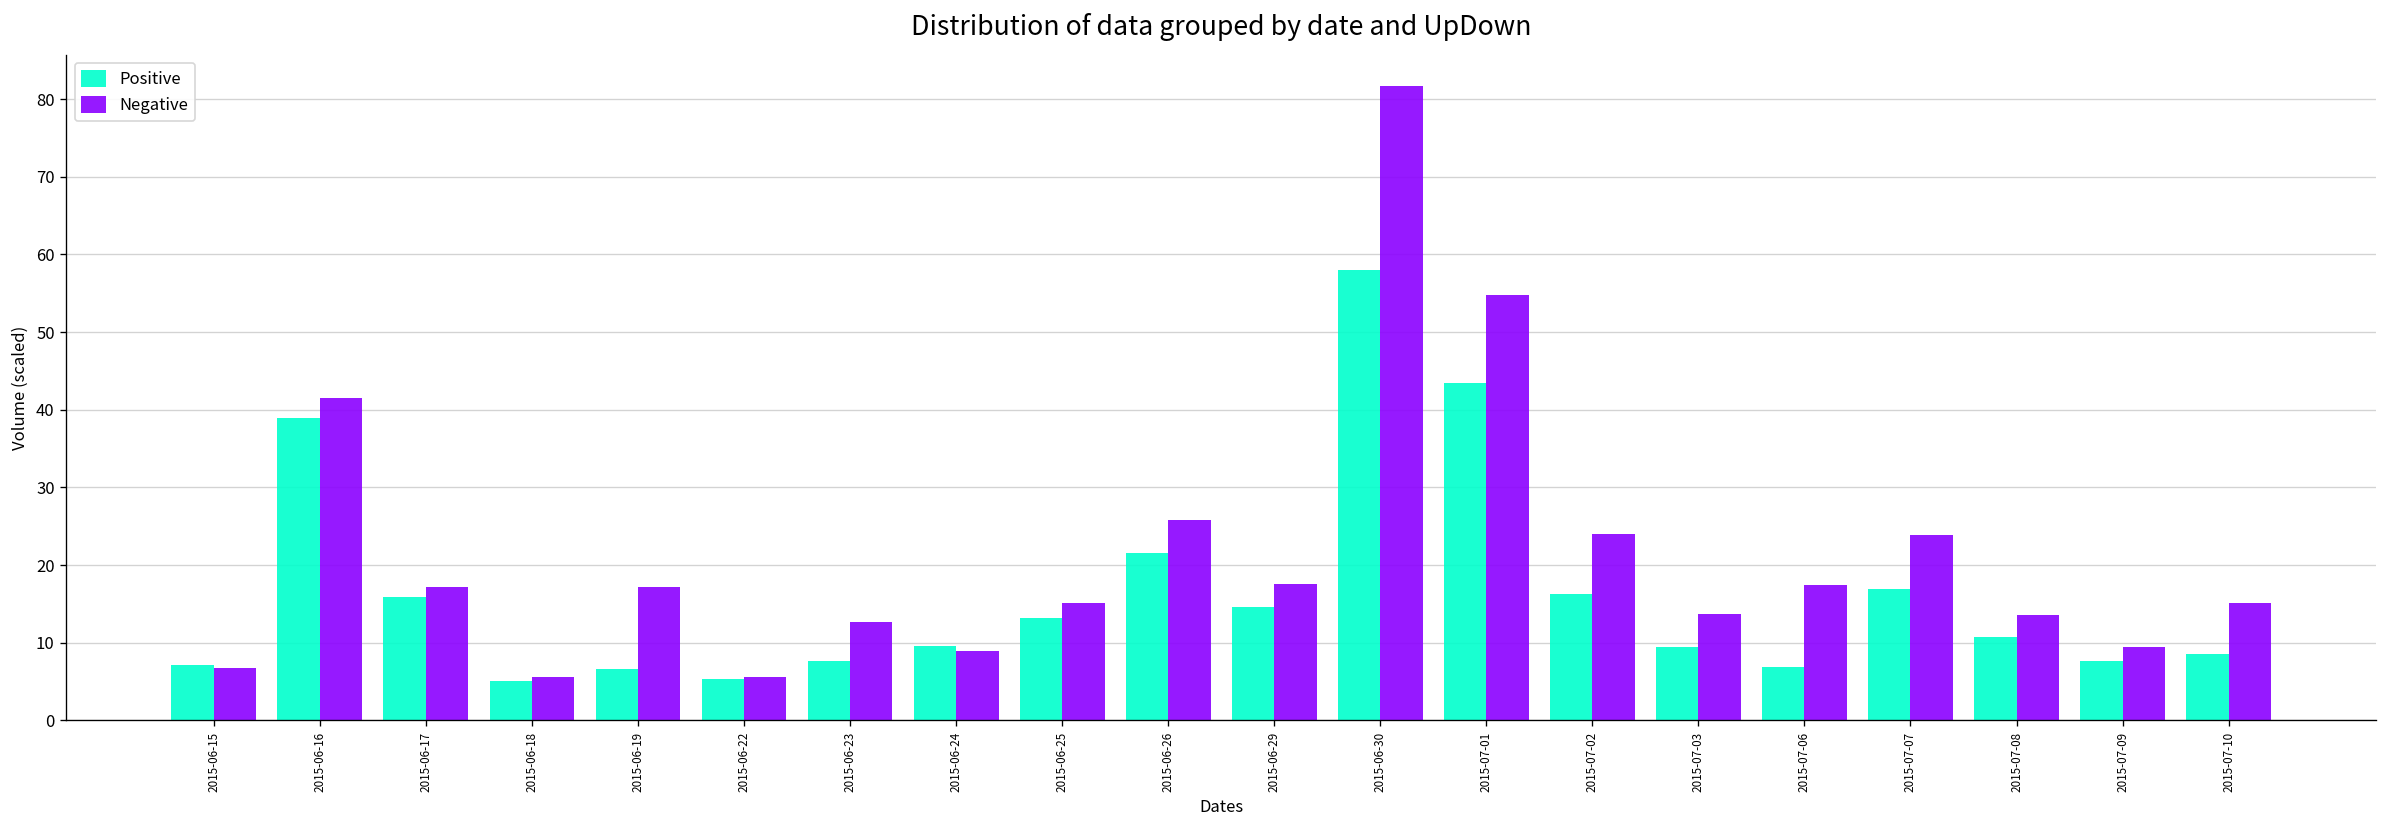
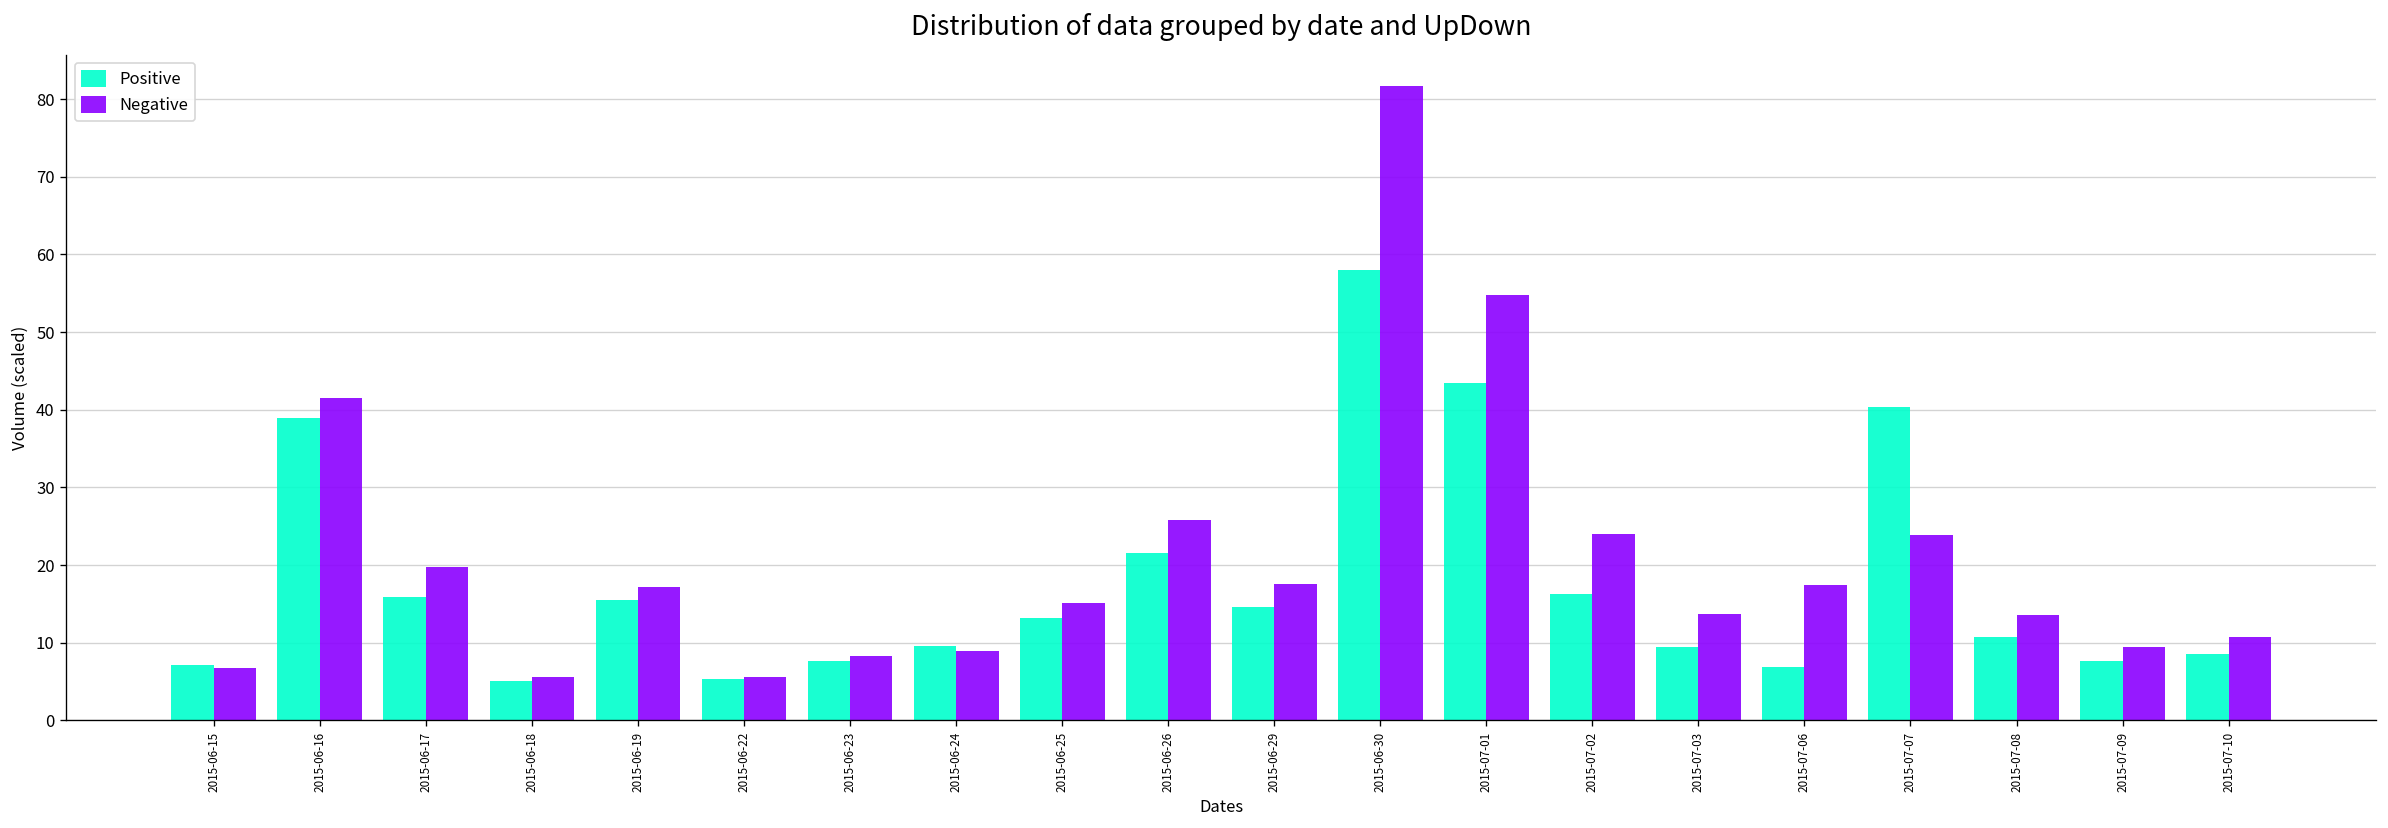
Negative, 2015-06-17: 17 -> 20
Positive, 2015-06-19: 7 -> 16
Negative, 2015-06-23: 13 -> 8
Positive, 2015-07-07: 17 -> 40
Negative, 2015-07-10: 15 -> 11
